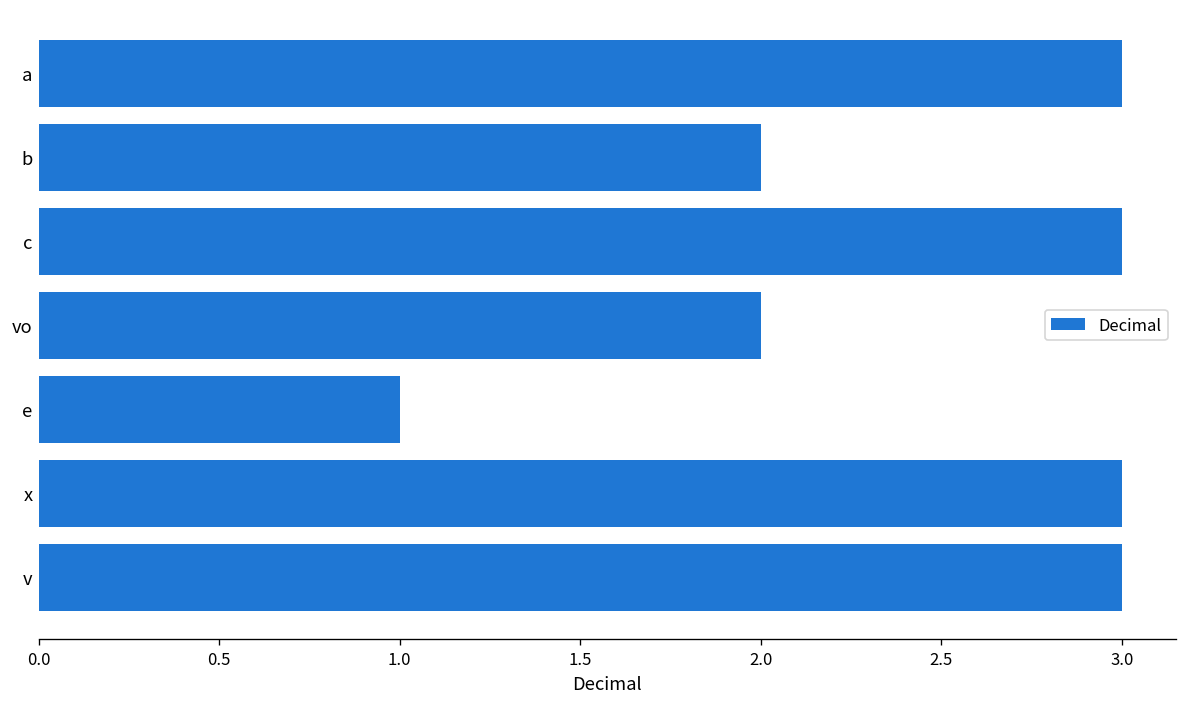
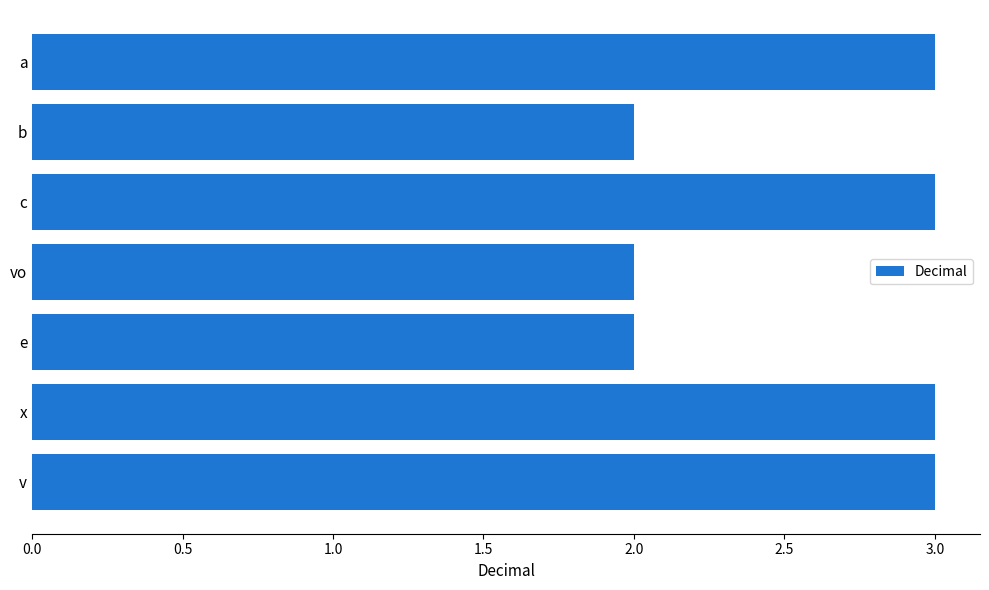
e: 1 -> 2
